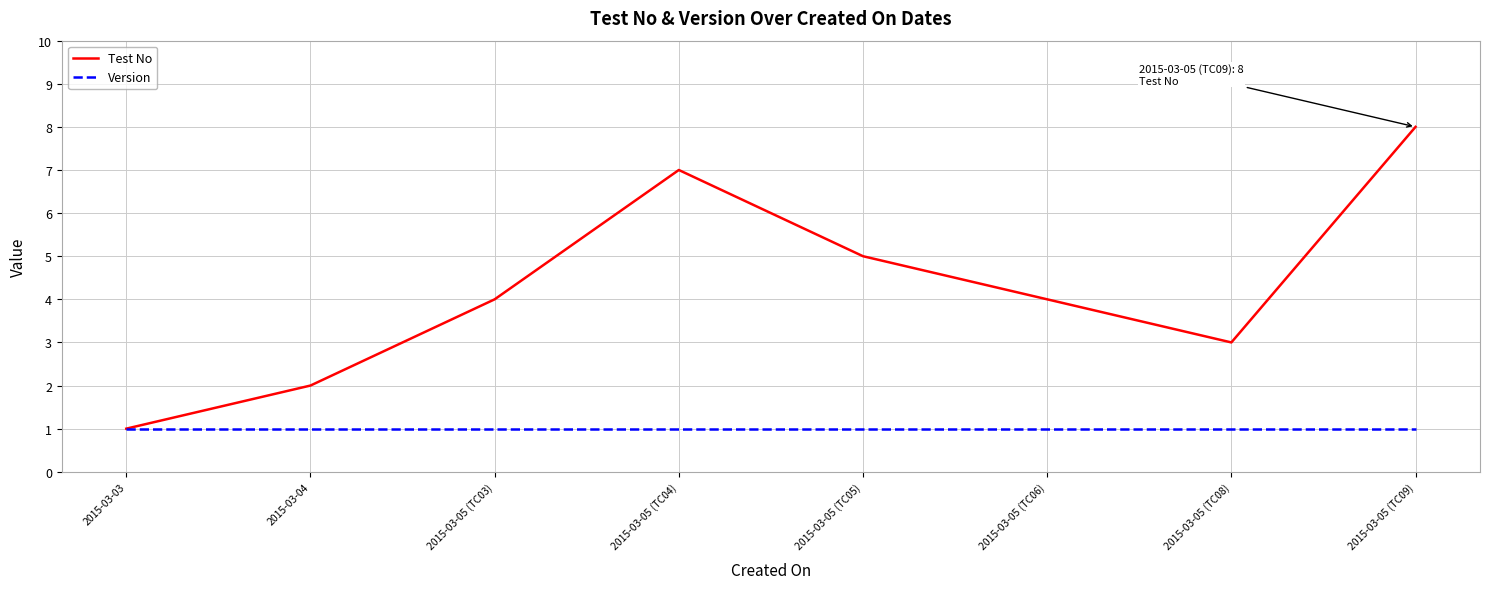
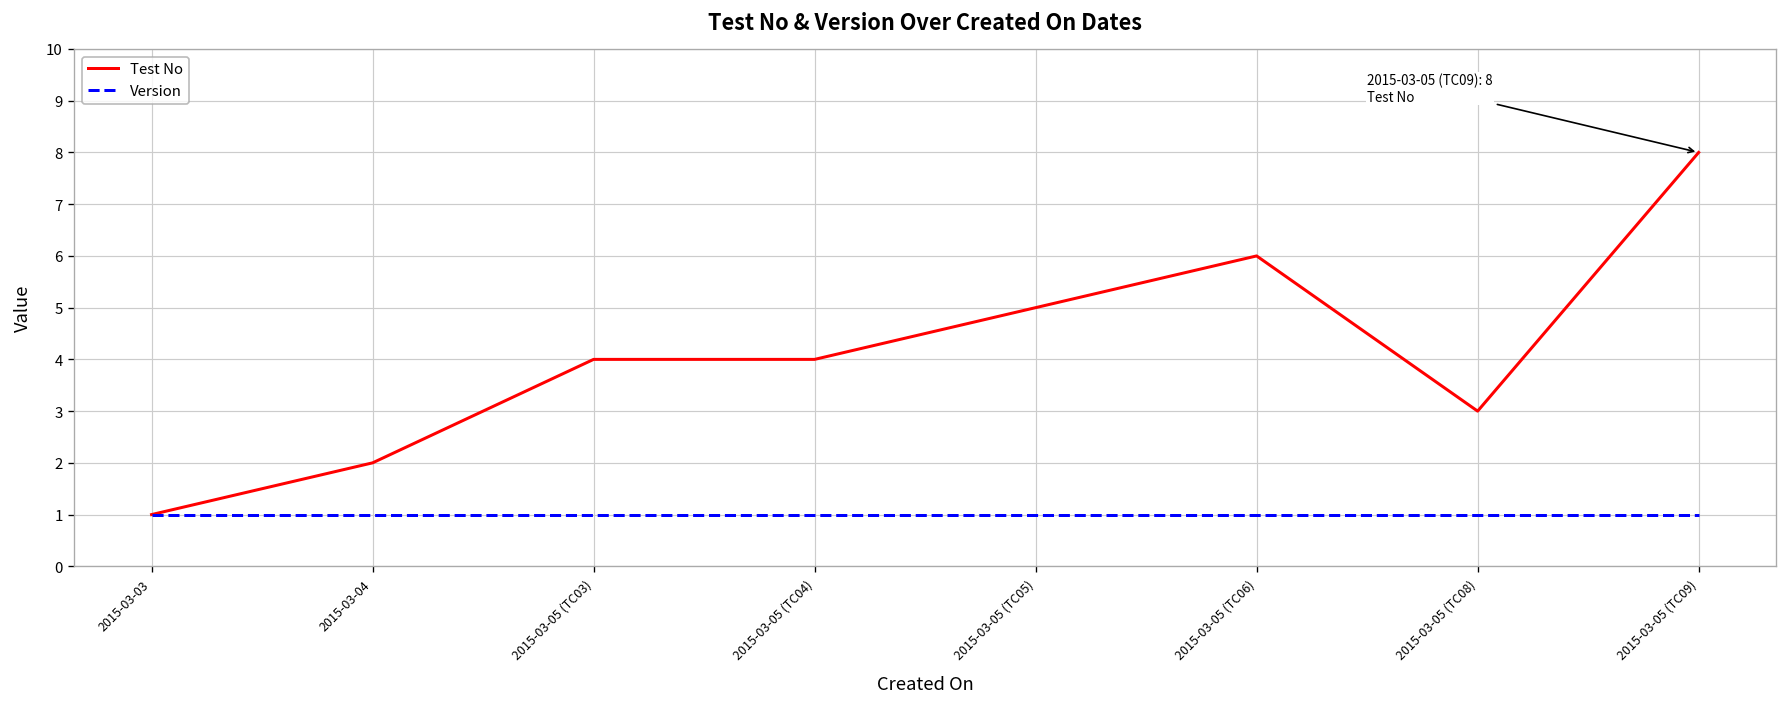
Test No, 2015-03-05 (TC04): 7 -> 4
Test No, 2015-03-05 (TC06): 4 -> 6
